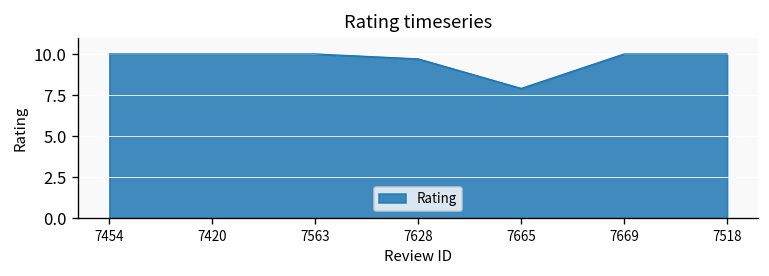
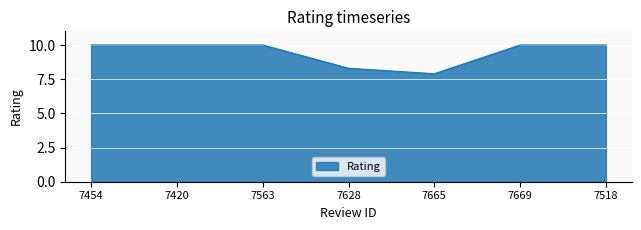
7628: 9.7 -> 8.3
